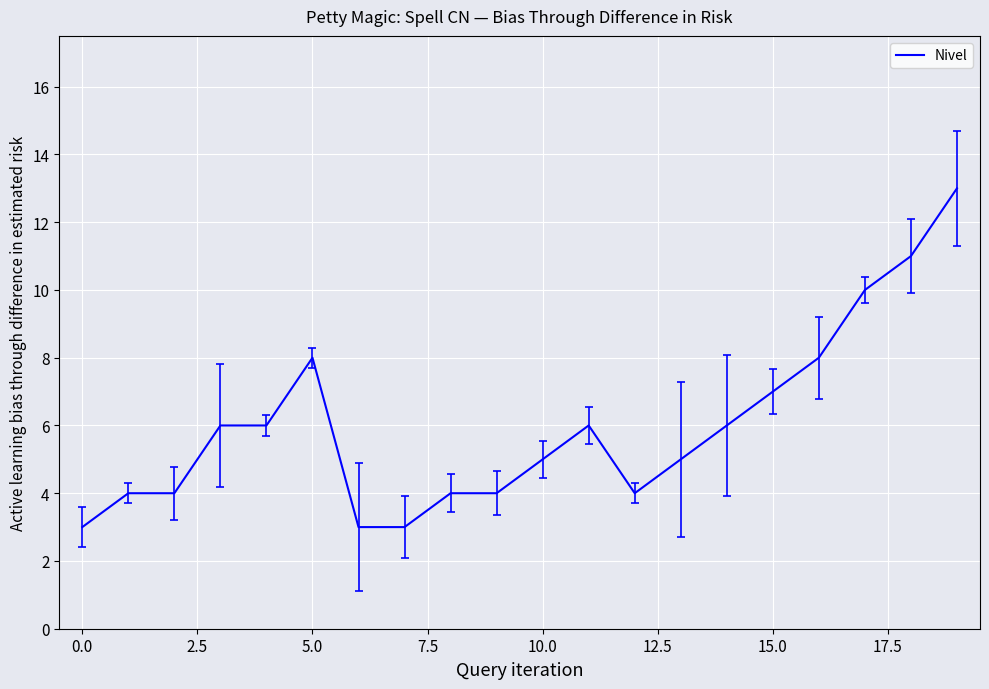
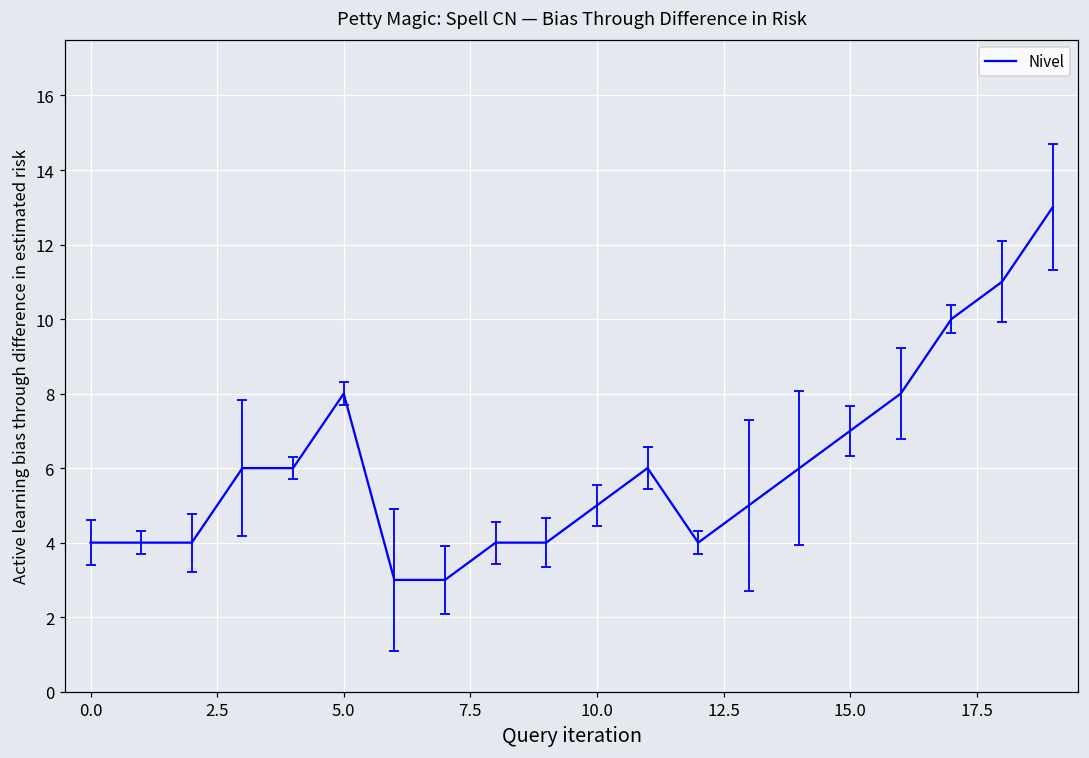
Nivel, 0.0: 3 -> 4
